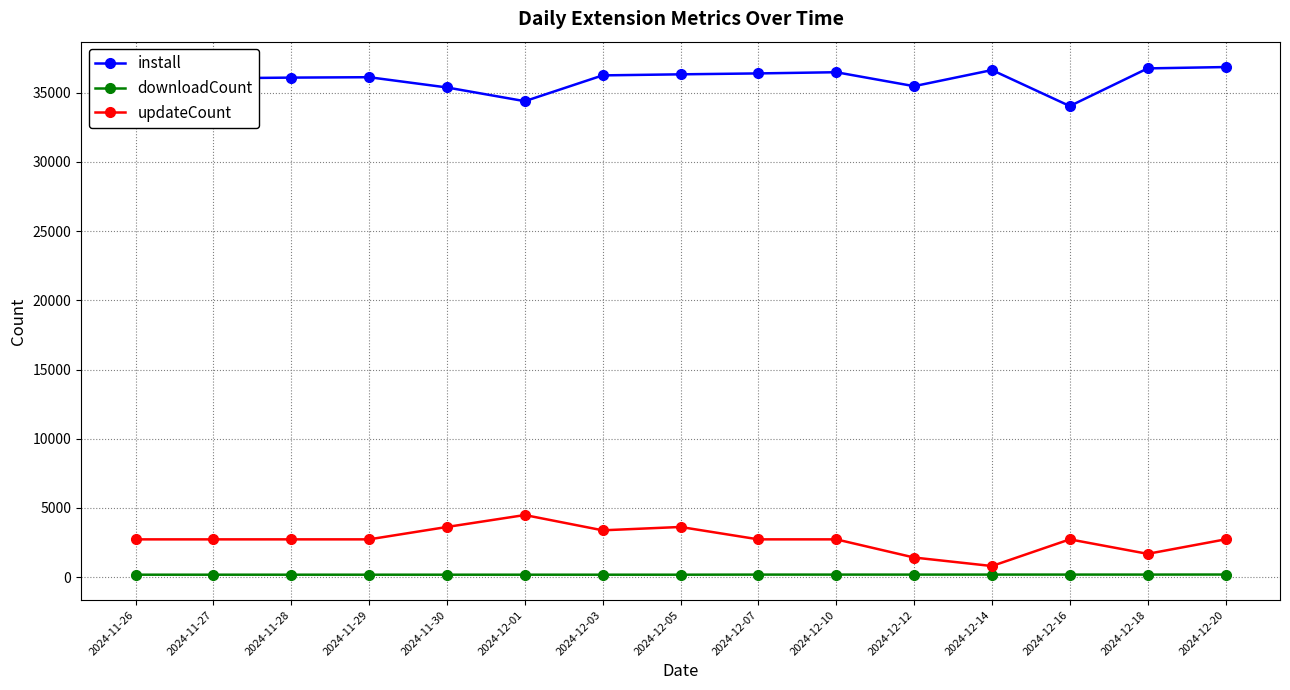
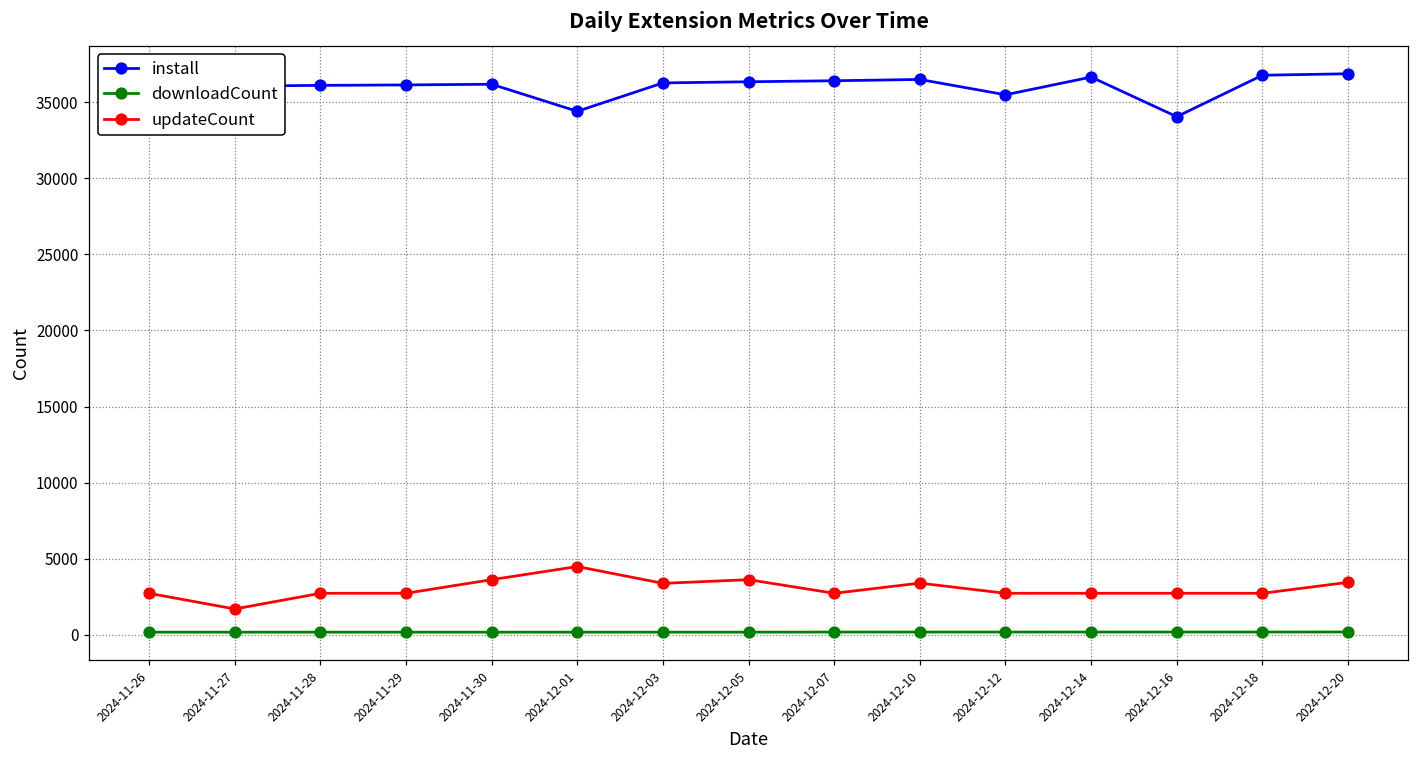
updateCount, 2024-11-27: 2700 -> 1700
install, 2024-11-30: 35400 -> 36200
updateCount, 2024-12-10: 2700 -> 3400
updateCount, 2024-12-12: 1400 -> 2700
updateCount, 2024-12-14: 800 -> 2700
updateCount, 2024-12-18: 1700 -> 2700
updateCount, 2024-12-20: 2700 -> 3500
